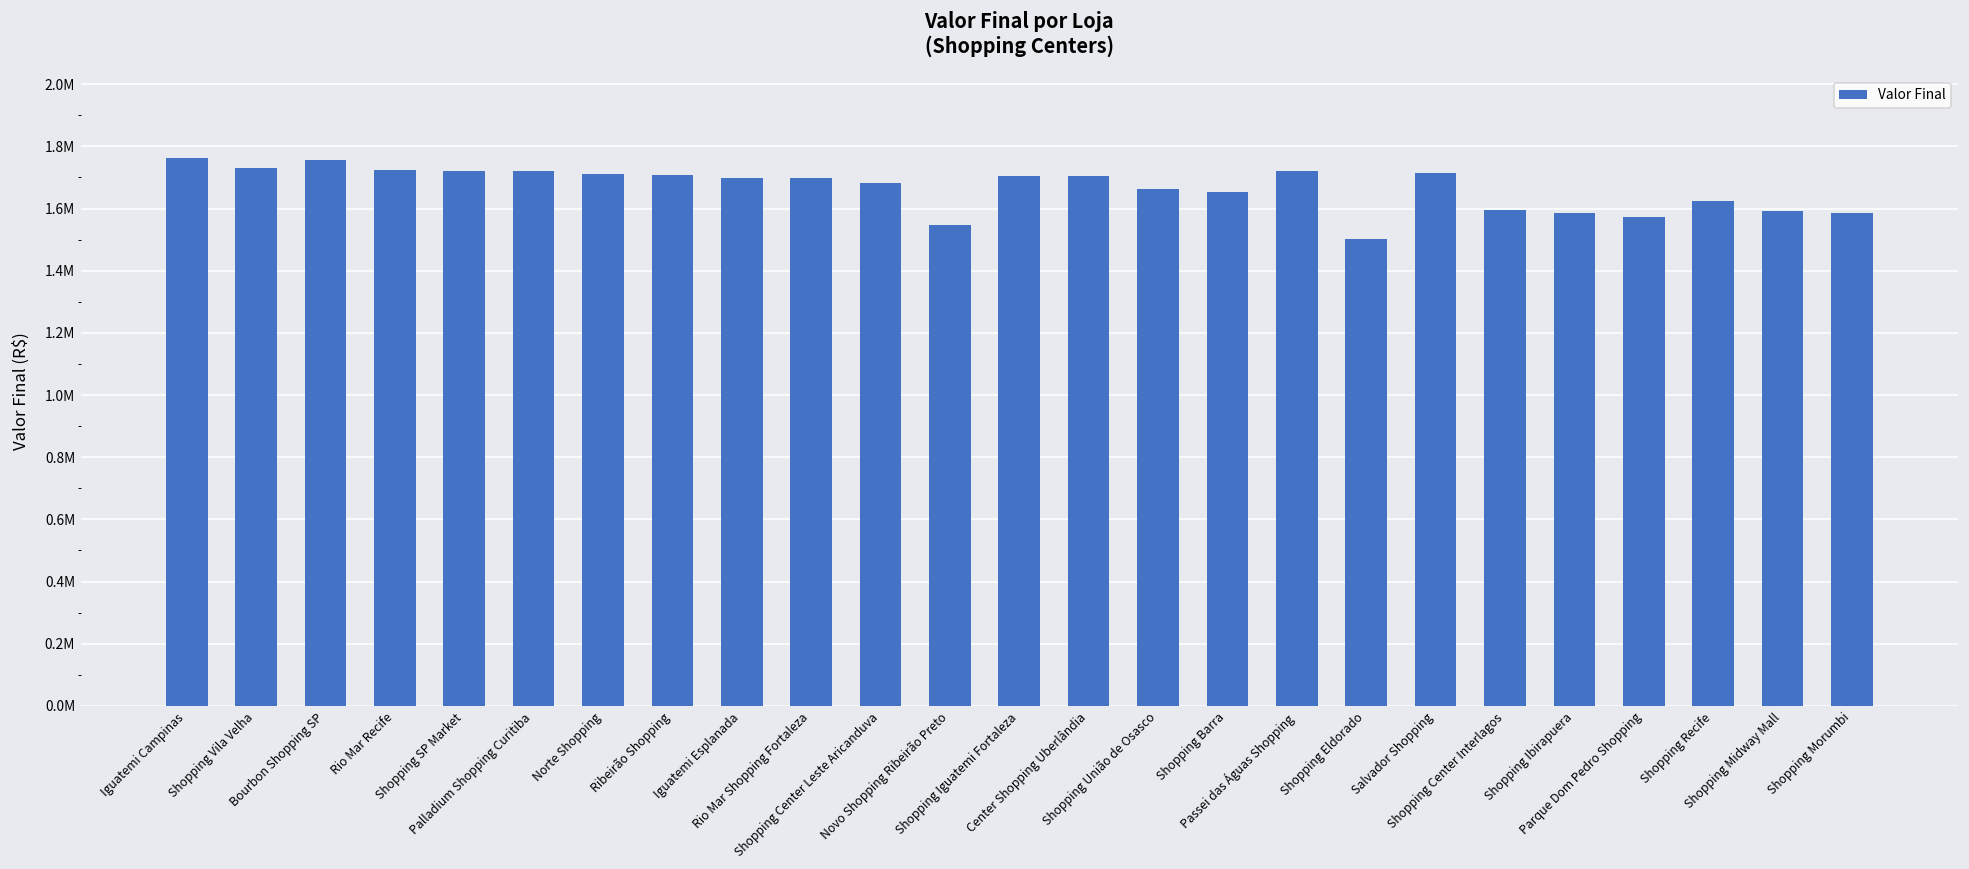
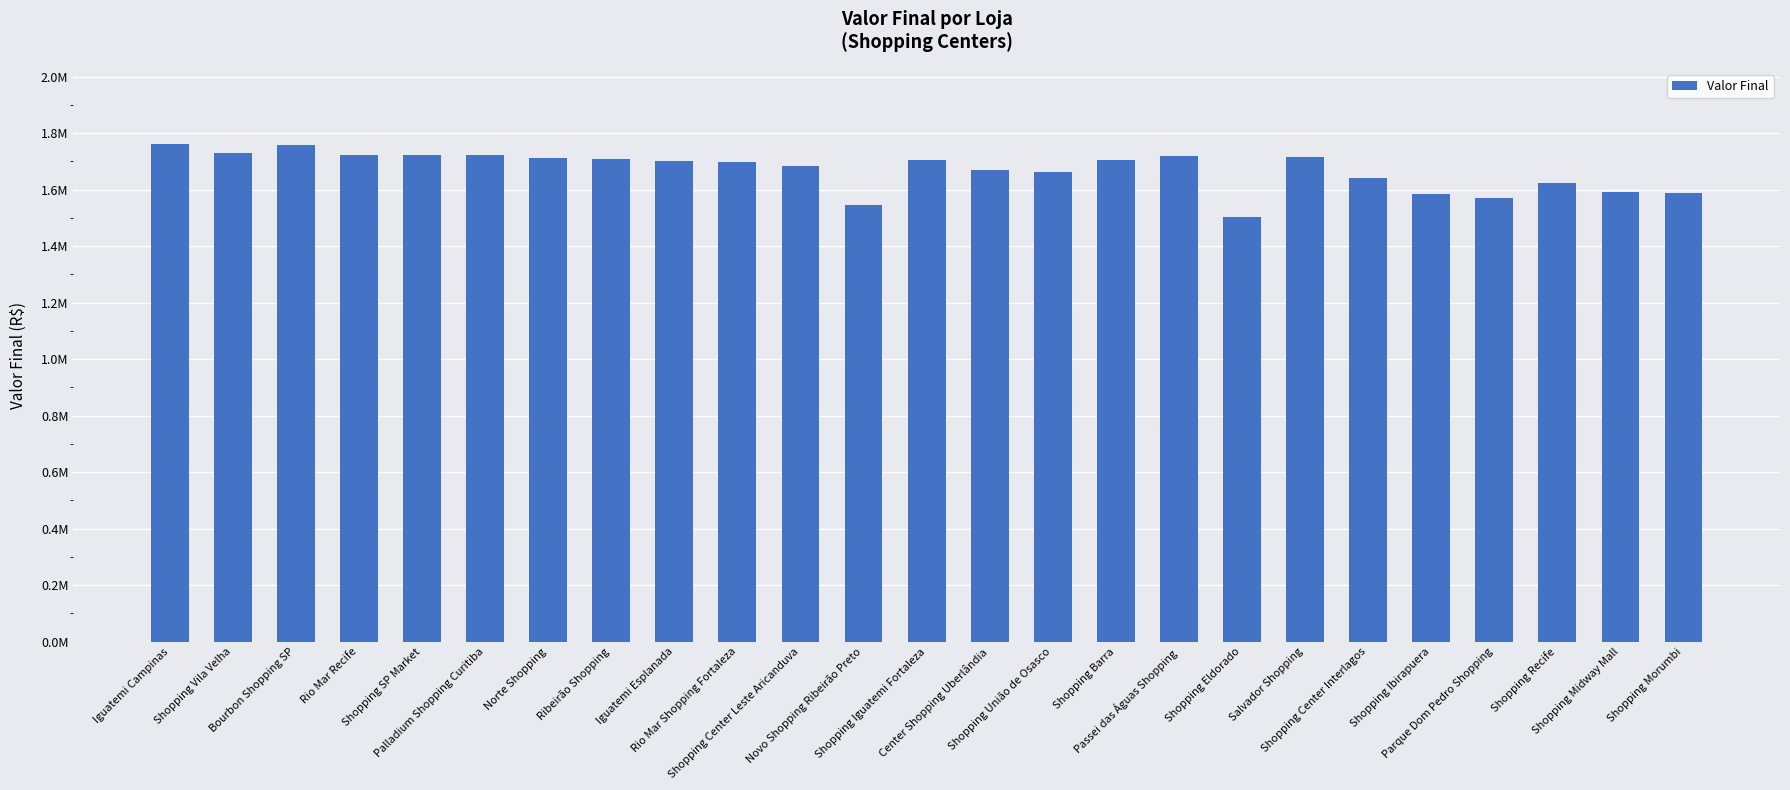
Center Shopping Uberlândia: 1710000 -> 1670000
Shopping Barra: 1650000 -> 1700000
Shopping Center Interlagos: 1590000 -> 1640000
